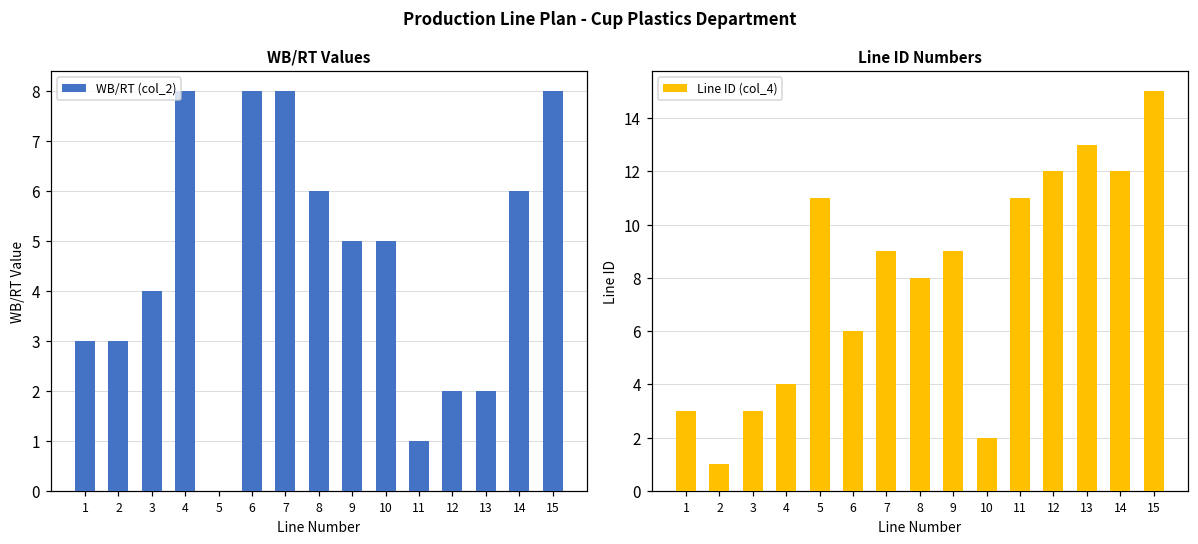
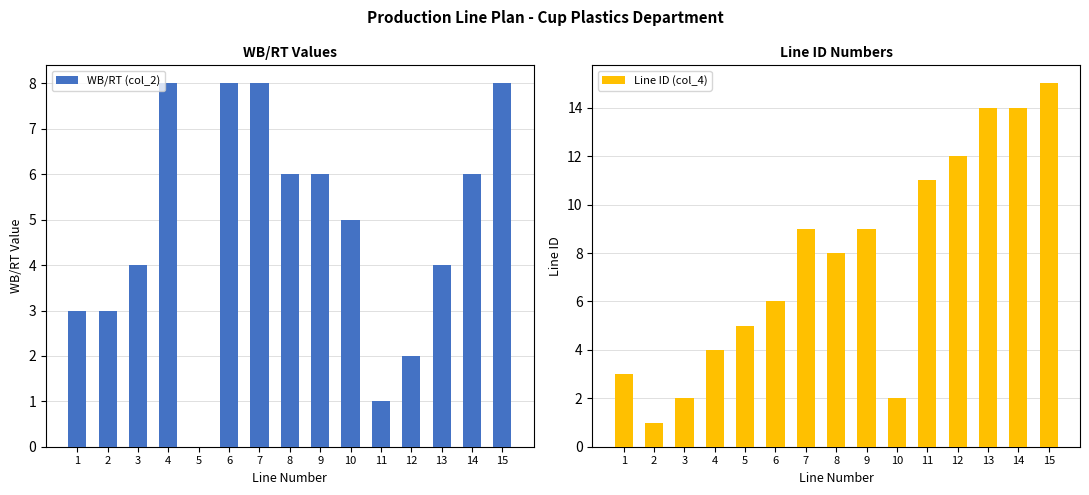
WB/RT Values, 9: 5 -> 6
WB/RT Values, 13: 2 -> 4
Line ID Numbers, 3: 3 -> 2
Line ID Numbers, 5: 11 -> 5
Line ID Numbers, 13: 13 -> 14
Line ID Numbers, 14: 12 -> 14
